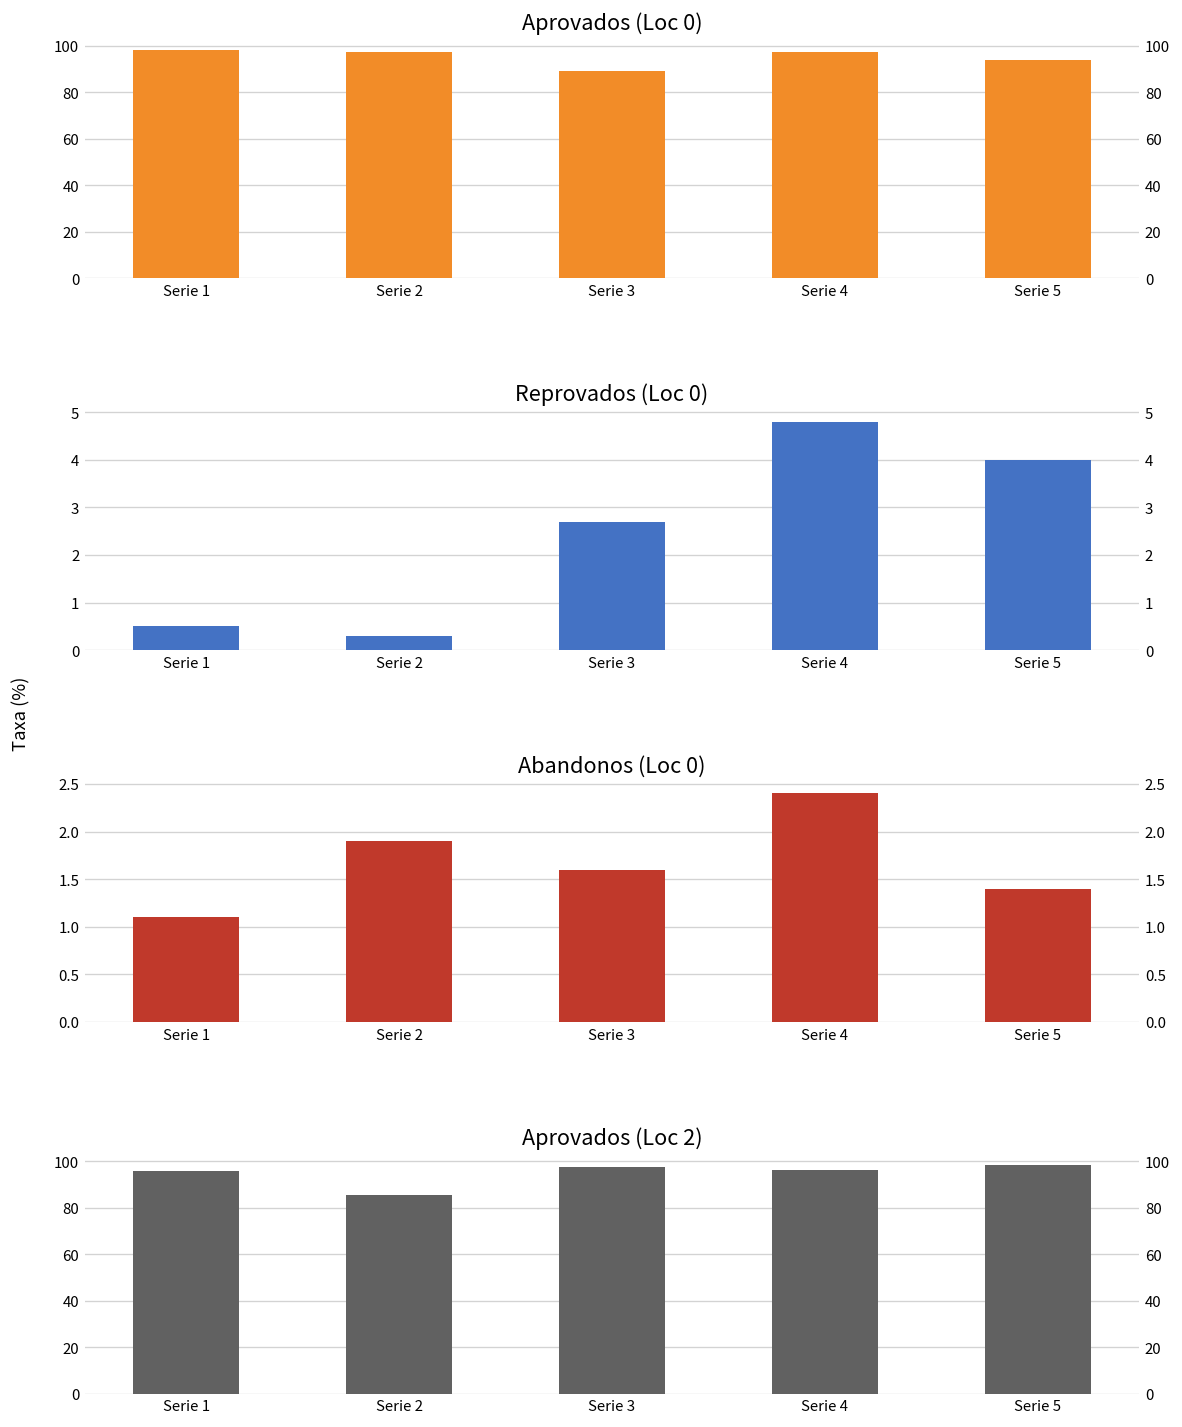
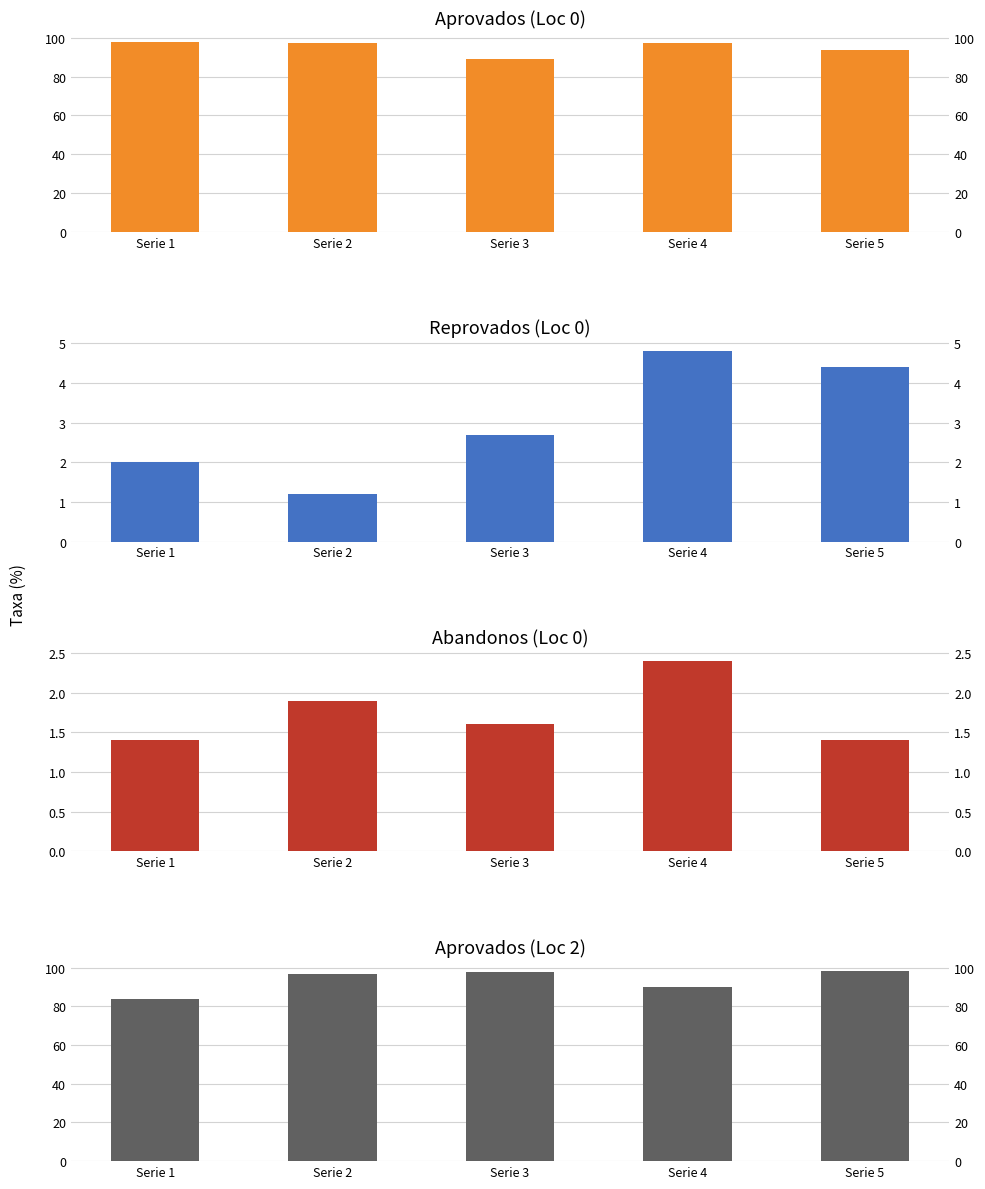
Reprovados (Loc 0), Serie 1: 0.5 -> 2.0
Reprovados (Loc 0), Serie 2: 0.3 -> 1.2
Reprovados (Loc 0), Serie 5: 4.0 -> 4.4
Abandonos (Loc 0), Serie 1: 1.1 -> 1.4
Aprovados (Loc 2), Serie 1: 96 -> 84
Aprovados (Loc 2), Serie 2: 85 -> 97
Aprovados (Loc 2), Serie 4: 96 -> 90
